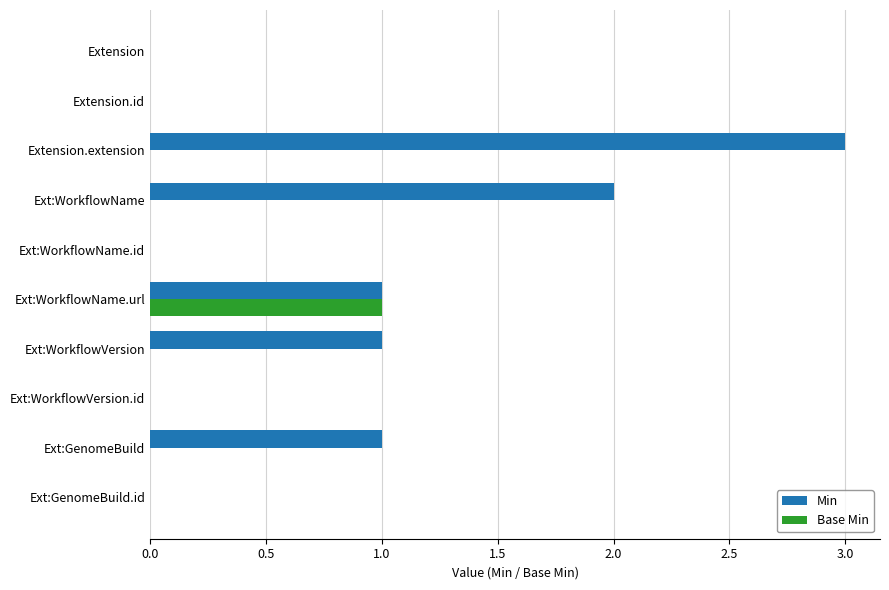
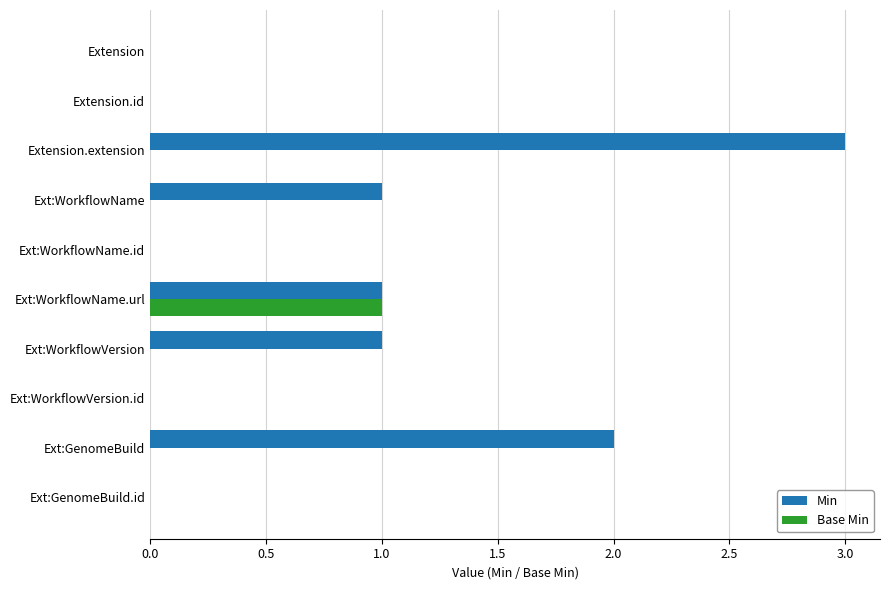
Min, Ext:WorkflowName: 2 -> 1
Min, Ext:GenomeBuild: 1 -> 2
